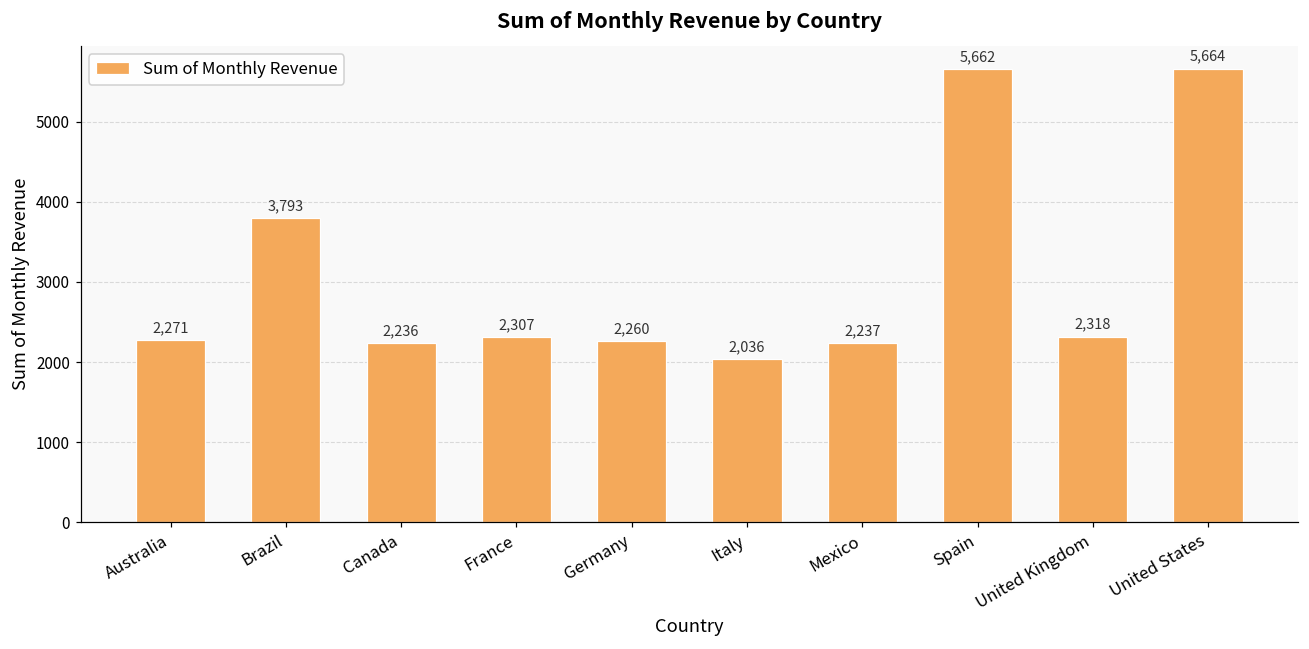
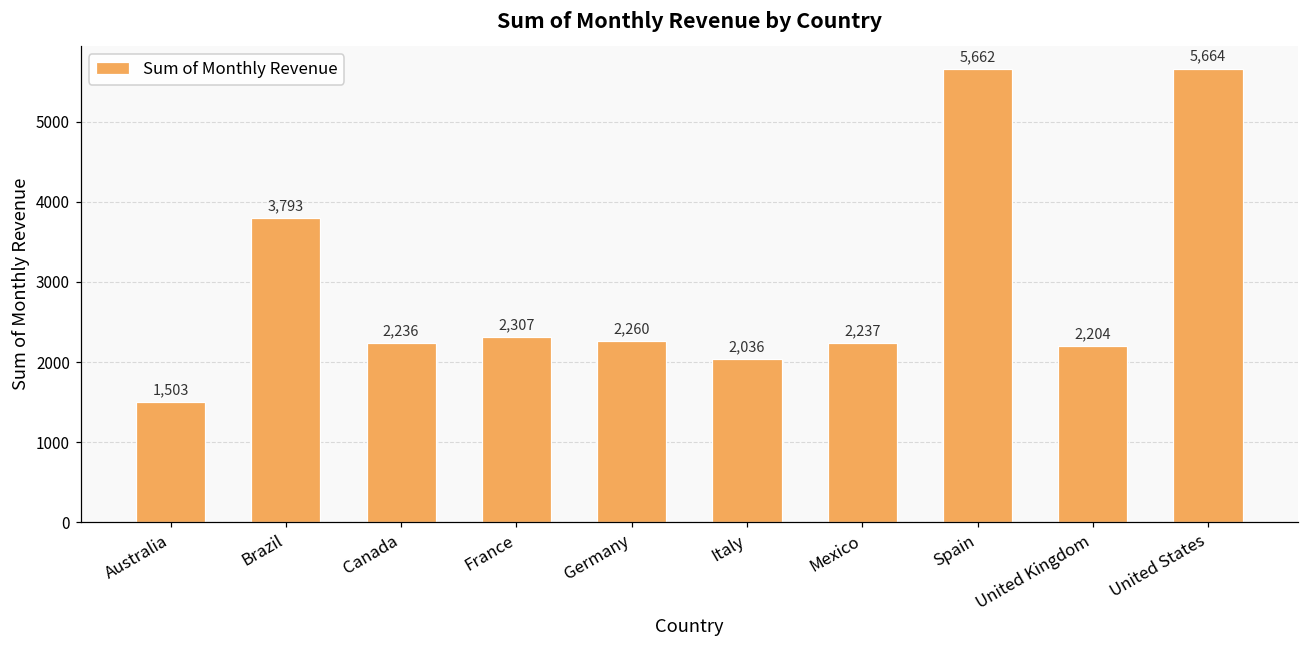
Australia: 2,271 -> 1,503
United Kingdom: 2,318 -> 2,204
